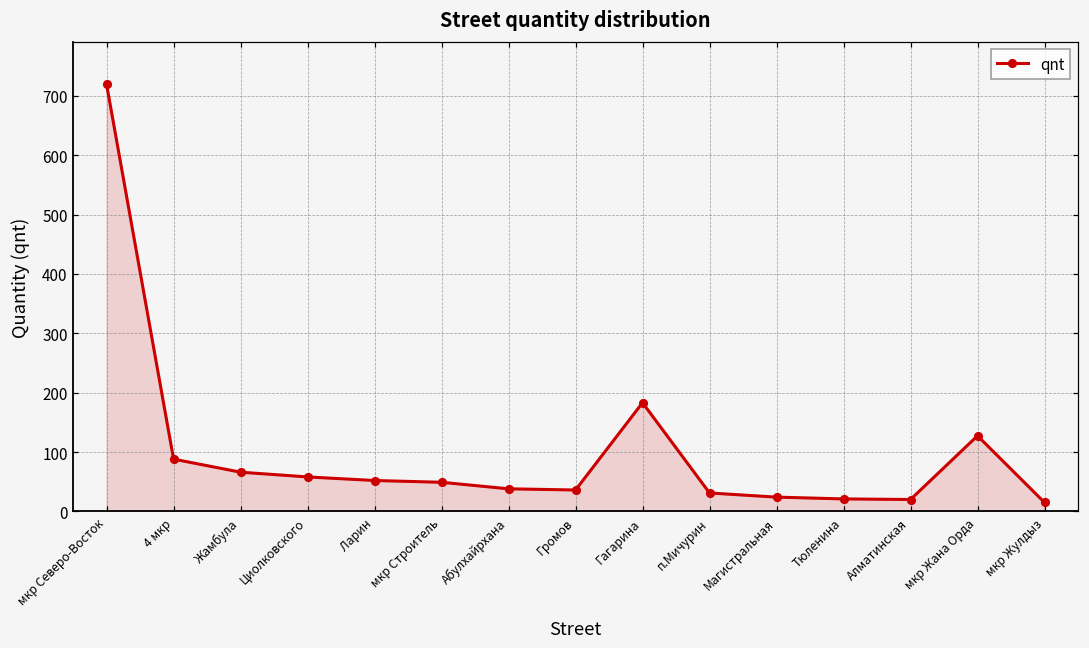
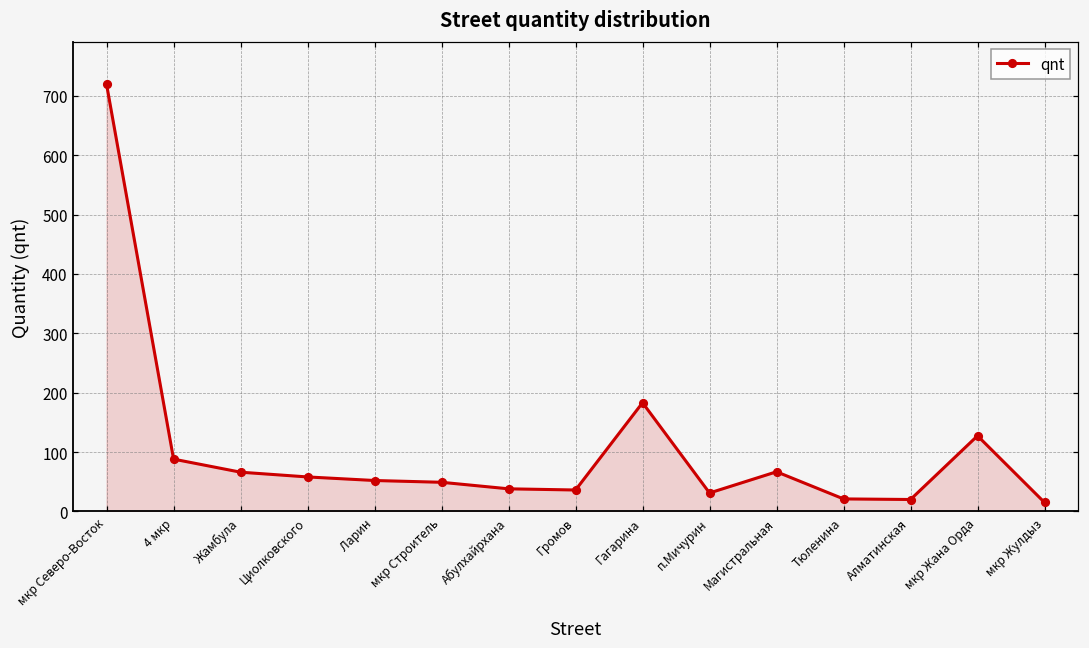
Магистральная: 20 -> 70
